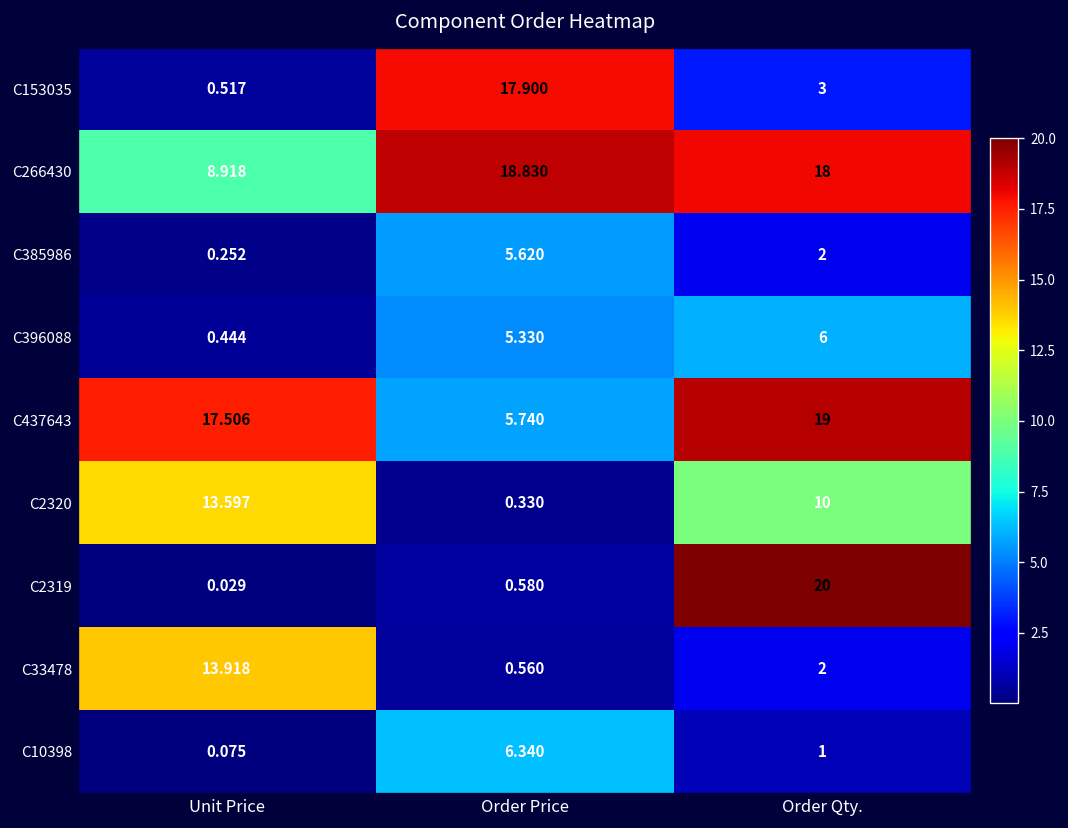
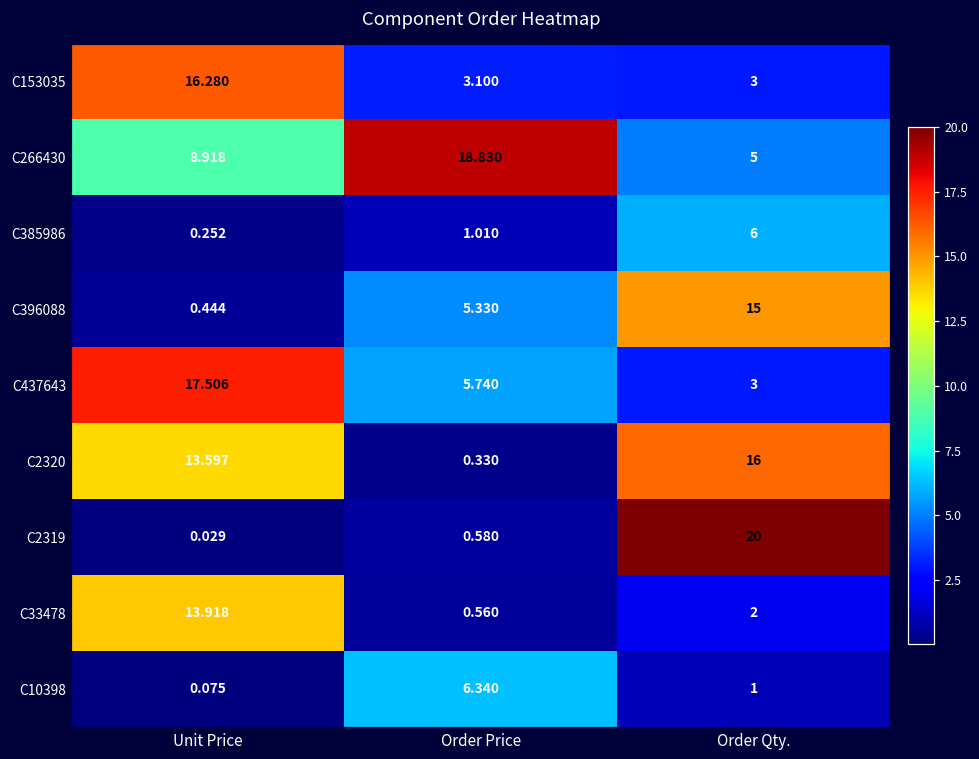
C153035, Unit Price: 0.517 -> 16.280
C153035, Order Price: 17.900 -> 3.100
C266430, Order Qty.: 18 -> 5
C385986, Order Price: 5.620 -> 1.010
C385986, Order Qty.: 2 -> 6
C396088, Order Qty.: 6 -> 15
C437643, Order Qty.: 19 -> 3
C2320, Order Qty.: 10 -> 16
